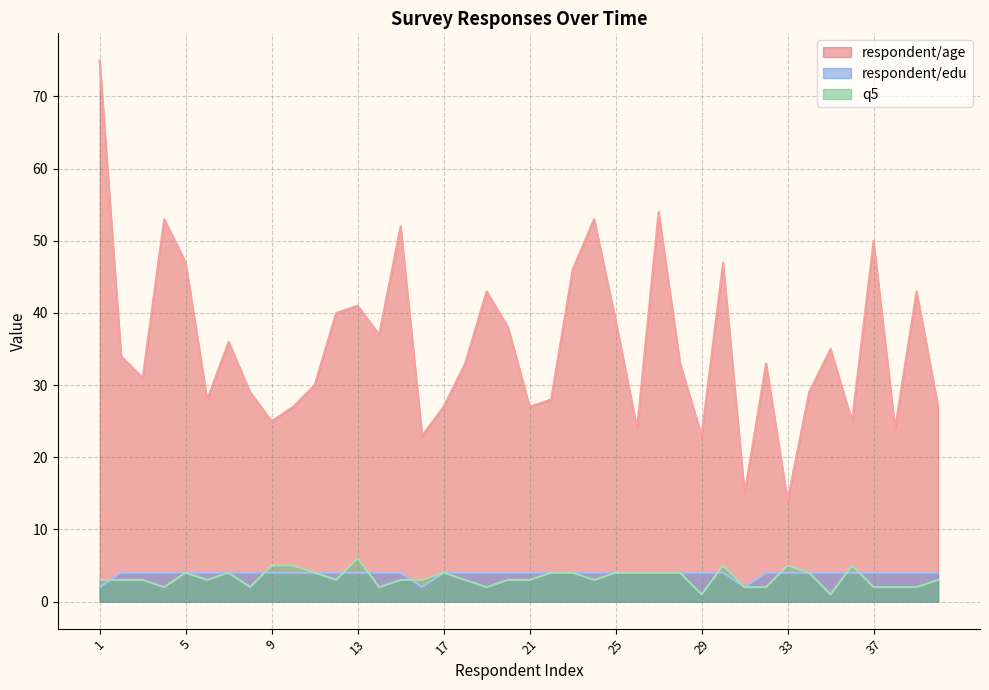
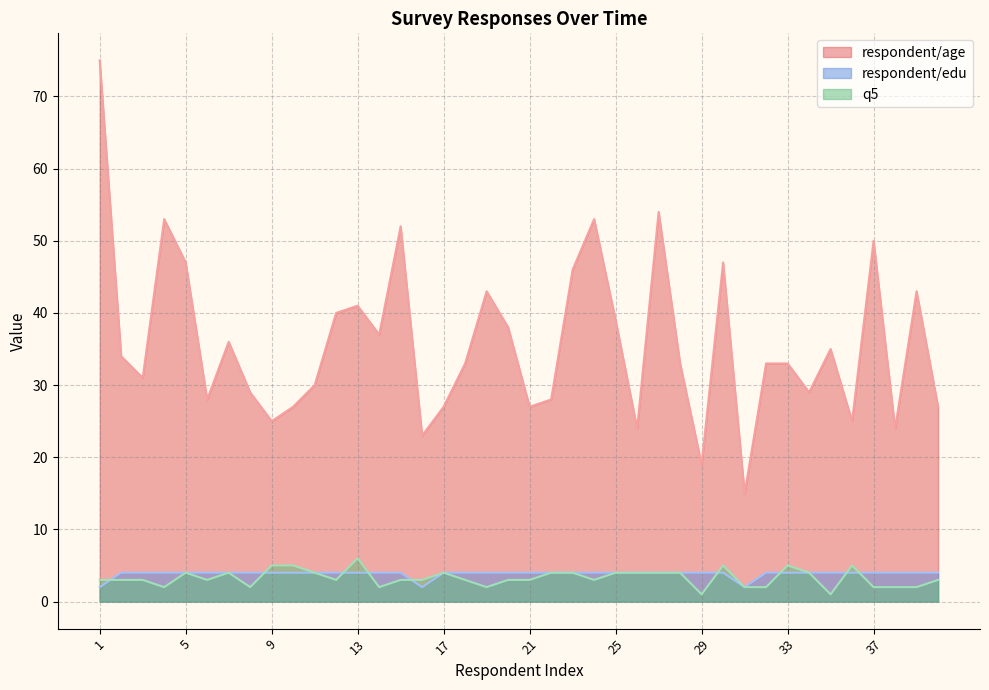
respondent/age, 29: 23 -> 19
respondent/age, 33: 14 -> 33
